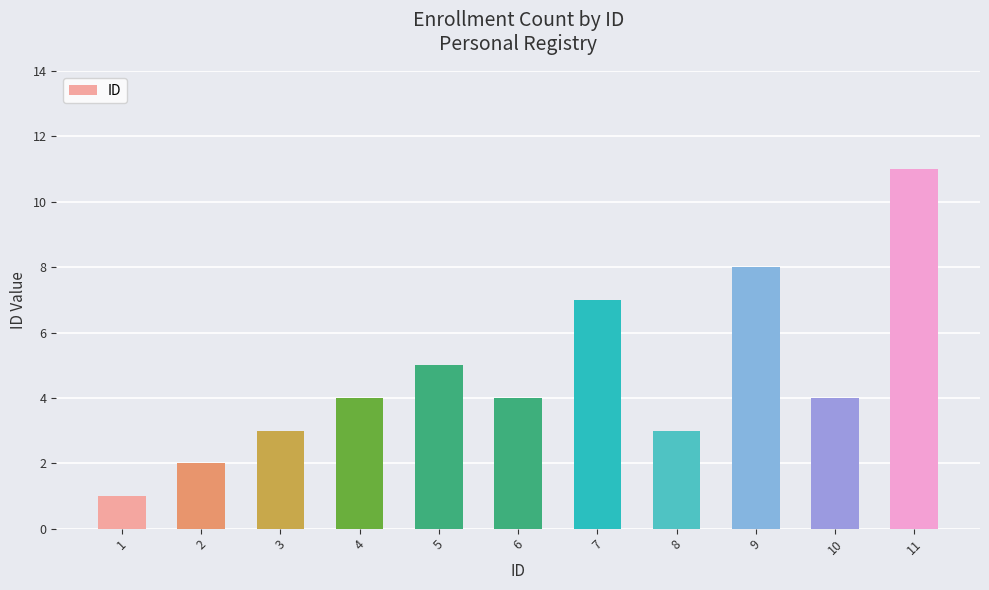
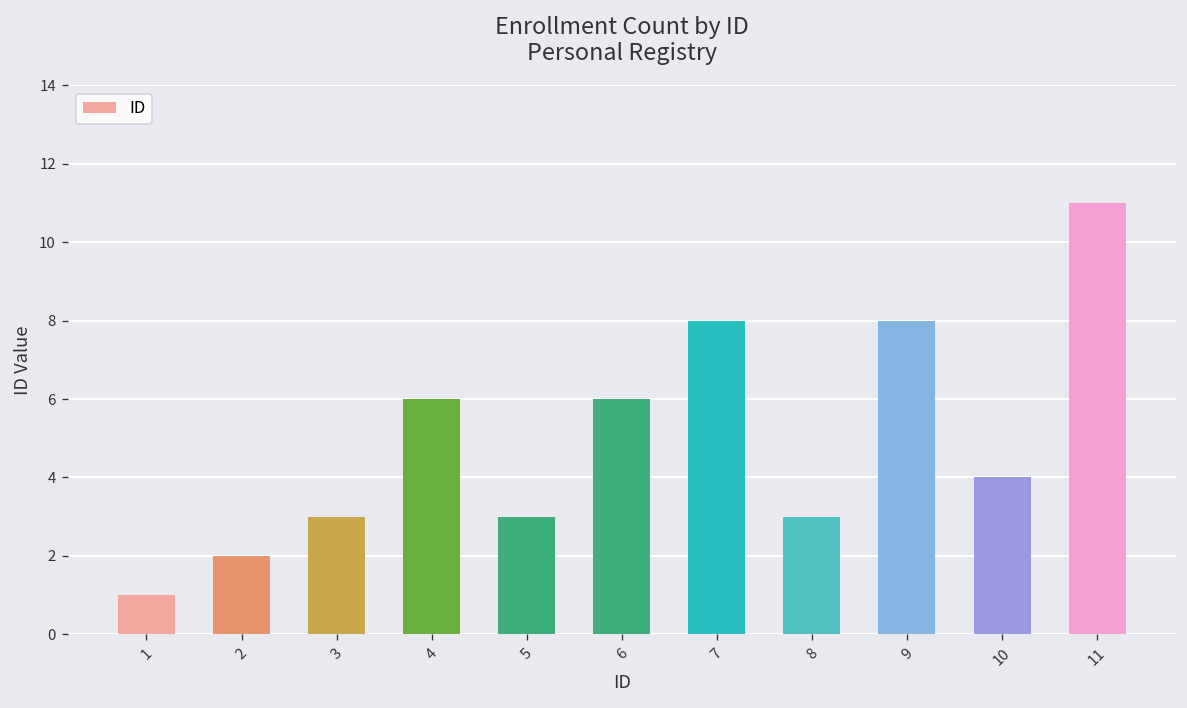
4: 4 -> 6
5: 5 -> 3
6: 4 -> 6
7: 7 -> 8
